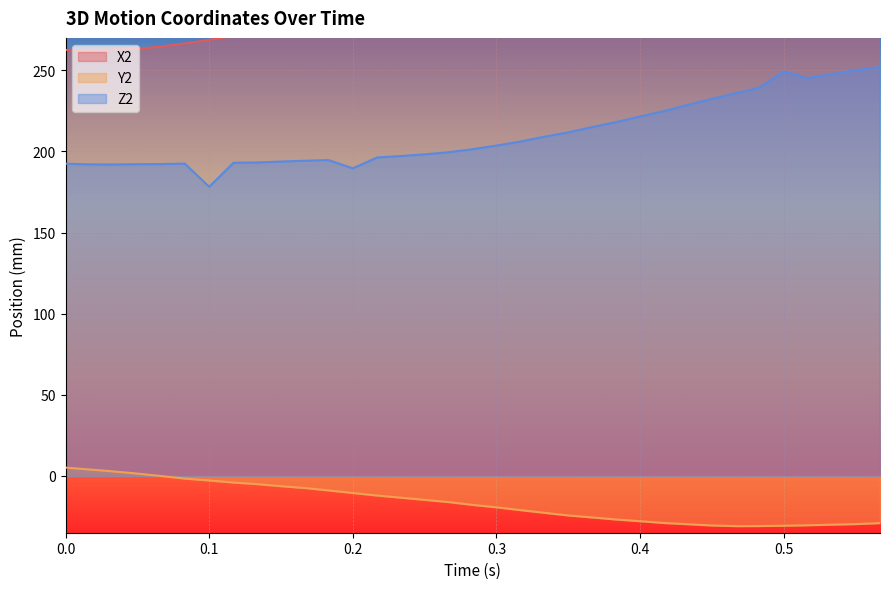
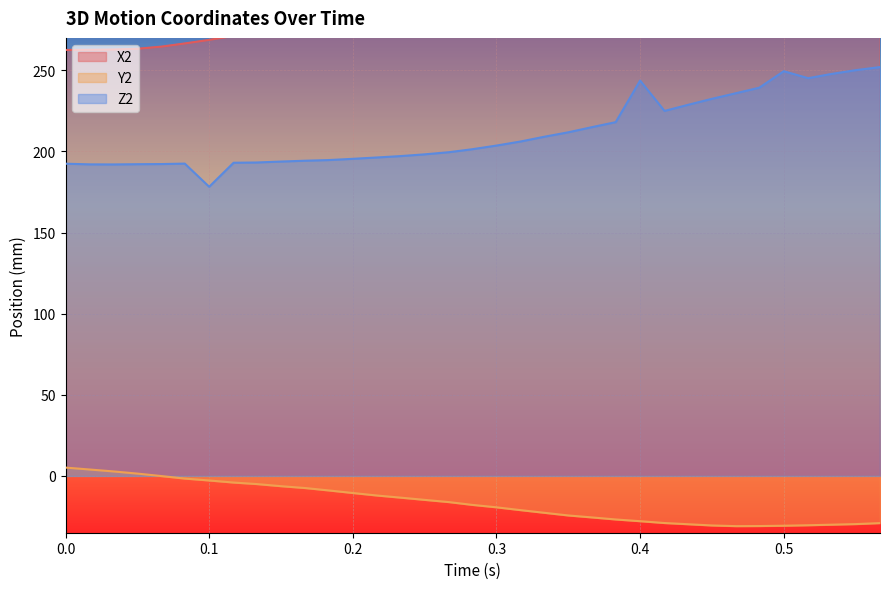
Z2, 0.2: 190 -> 195
Z2, 0.4: 222 -> 244
